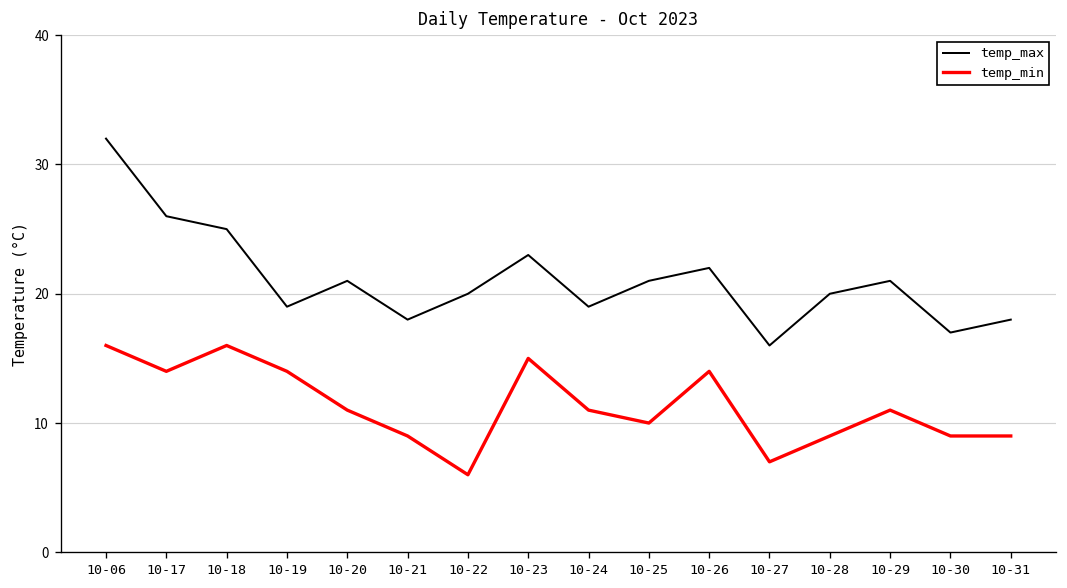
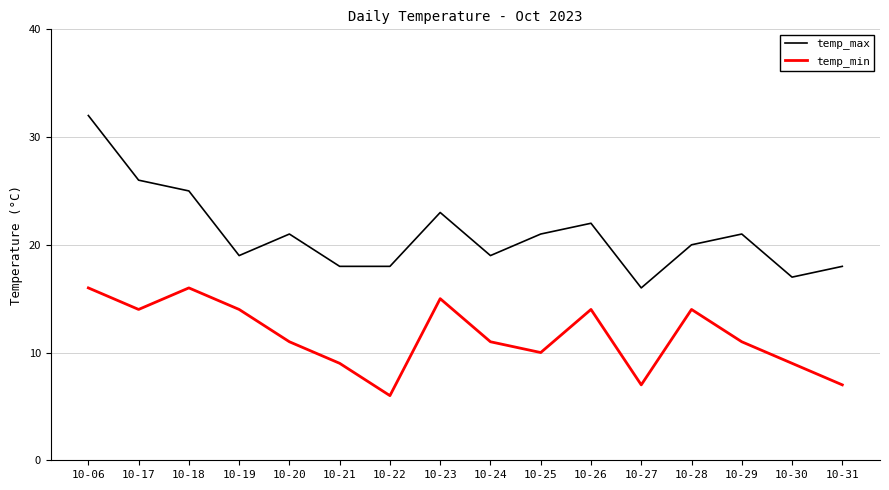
temp_max, 10-22: 20 -> 18
temp_min, 10-28: 9 -> 14
temp_min, 10-31: 9 -> 7
